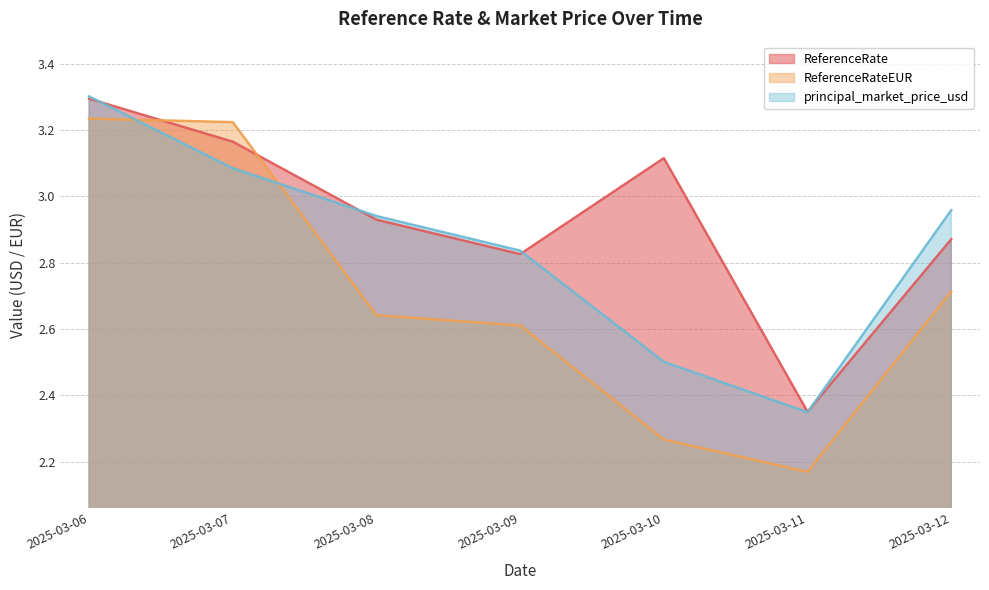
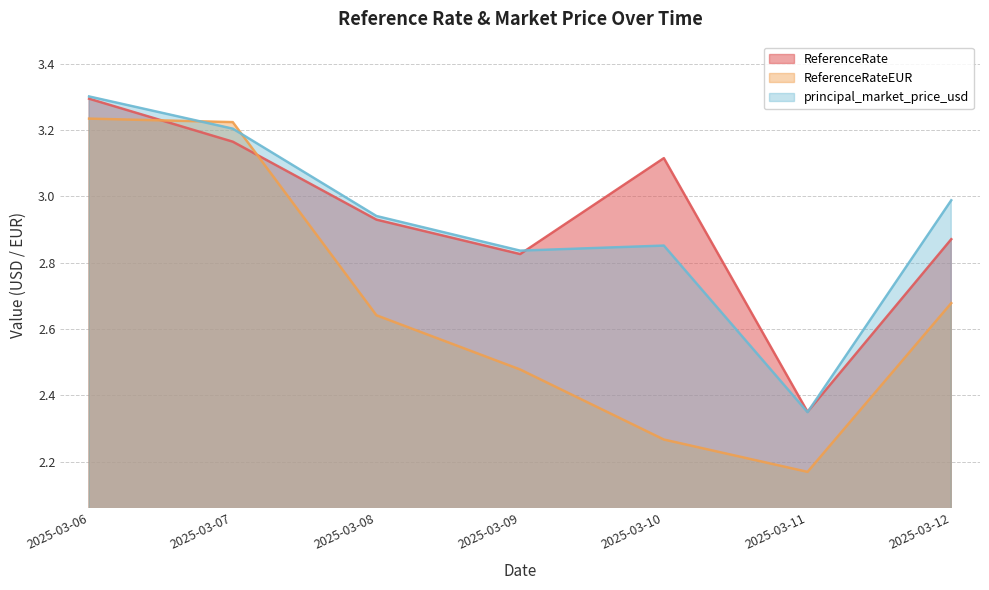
principal_market_price_usd, 2025-03-07: 3.08 -> 3.20
ReferenceRateEUR, 2025-03-09: 2.61 -> 2.48
principal_market_price_usd, 2025-03-10: 2.50 -> 2.85
ReferenceRateEUR, 2025-03-12: 2.71 -> 2.68
principal_market_price_usd, 2025-03-12: 2.96 -> 2.99
